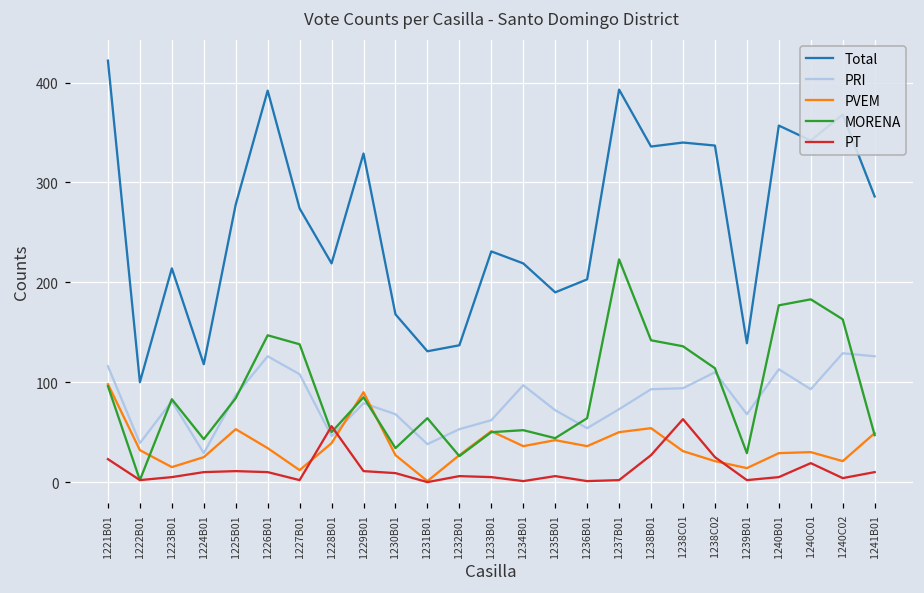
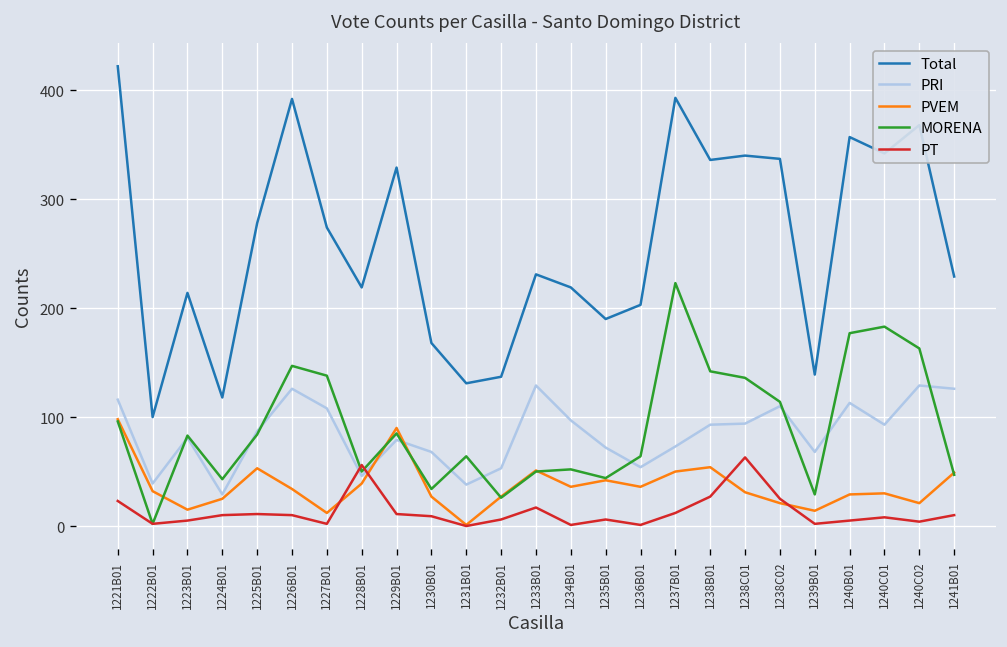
PRI, 1233B01: 60 -> 130
PT, 1233B01: 10 -> 20
PT, 1237B01: 0 -> 10
PT, 1240C01: 20 -> 10
Total, 1241B01: 290 -> 230
